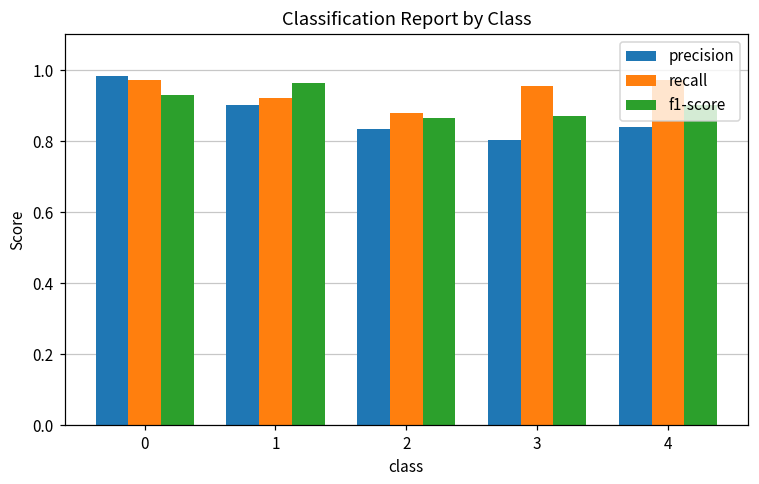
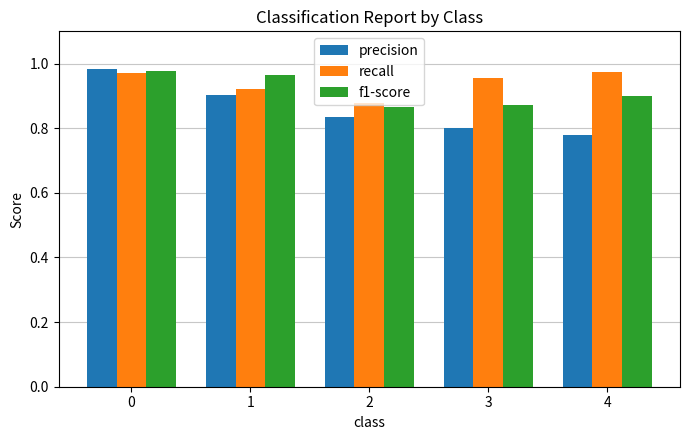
f1-score, 0: 0.93 -> 0.98
precision, 4: 0.84 -> 0.78
